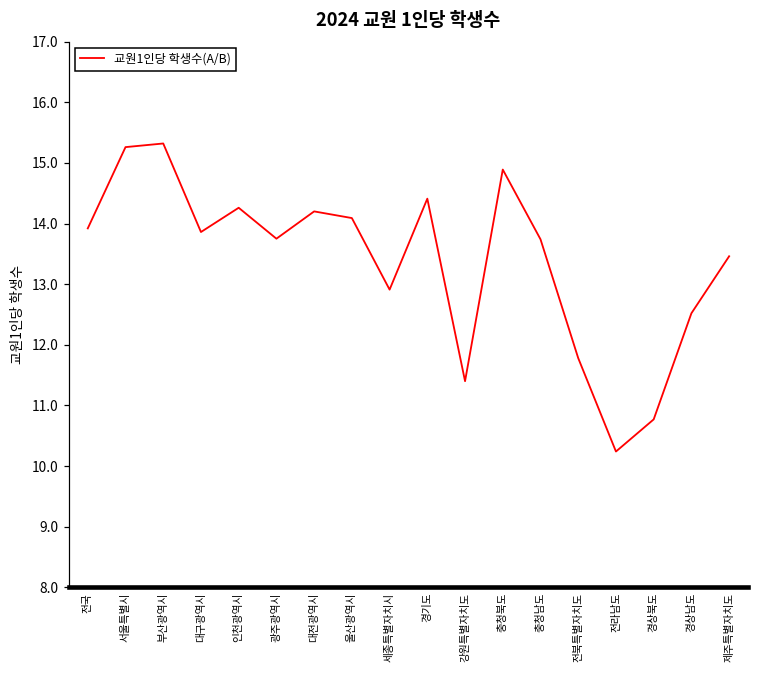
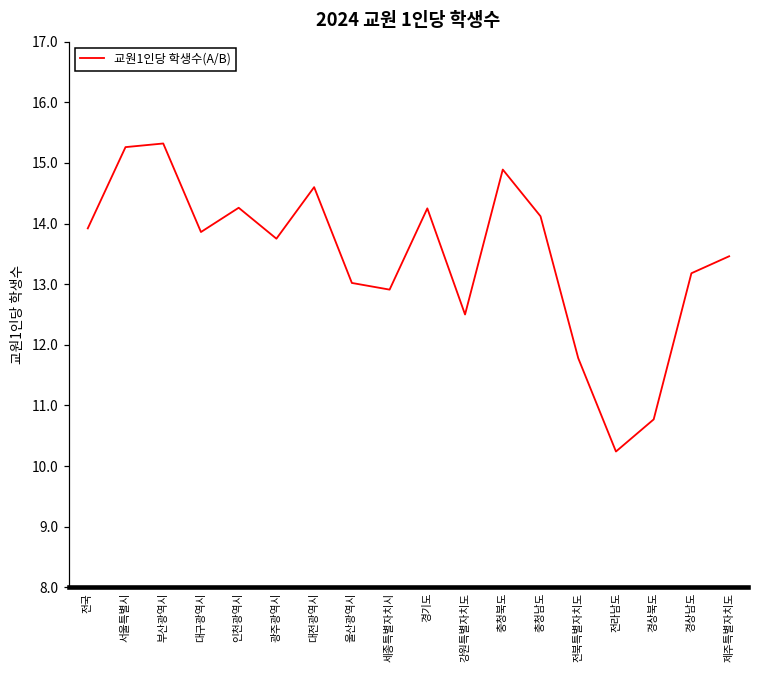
대전광역시: 14.2 -> 14.6
울산광역시: 14.1 -> 13.0
경기도: 14.4 -> 14.3
강원특별자치도: 11.4 -> 12.5
충청남도: 13.7 -> 14.1
경상남도: 12.5 -> 13.2
